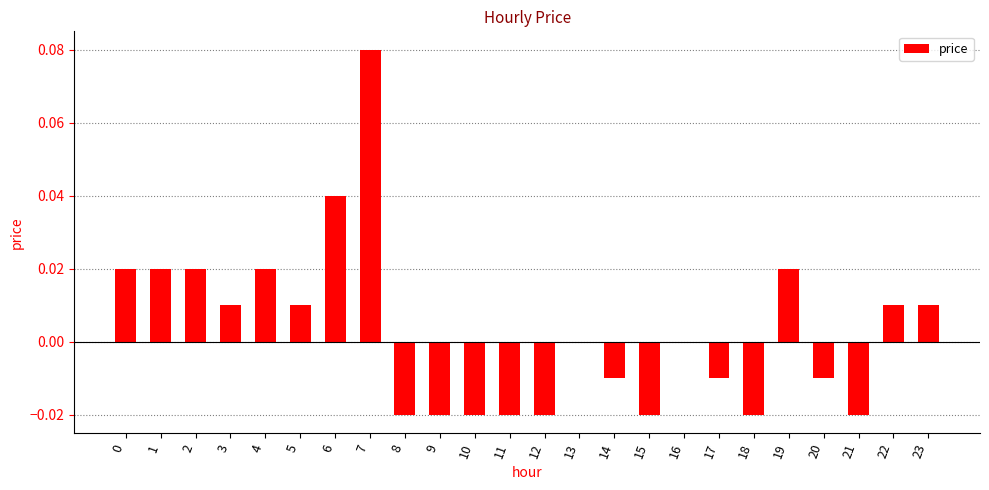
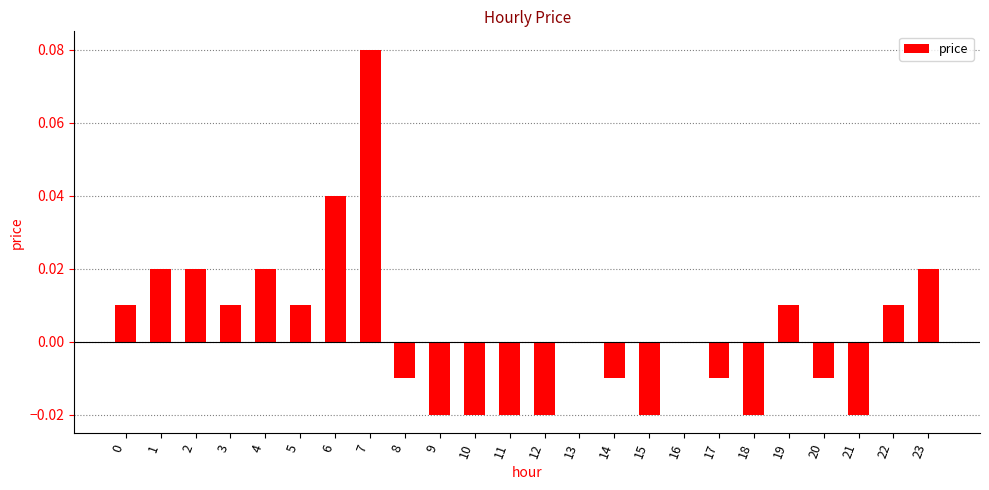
0: 0.02 -> 0.01
8: -0.02 -> -0.01
19: 0.02 -> 0.01
23: 0.01 -> 0.02
